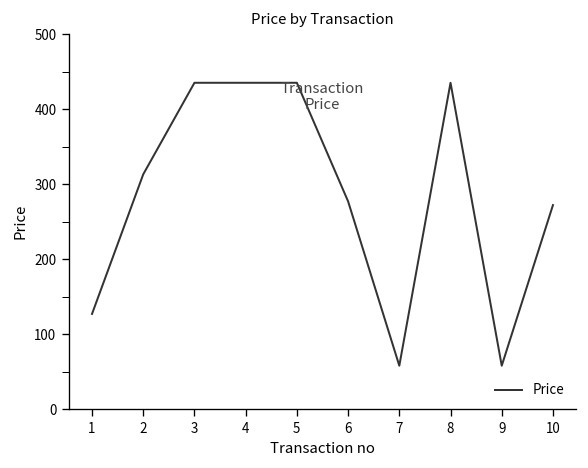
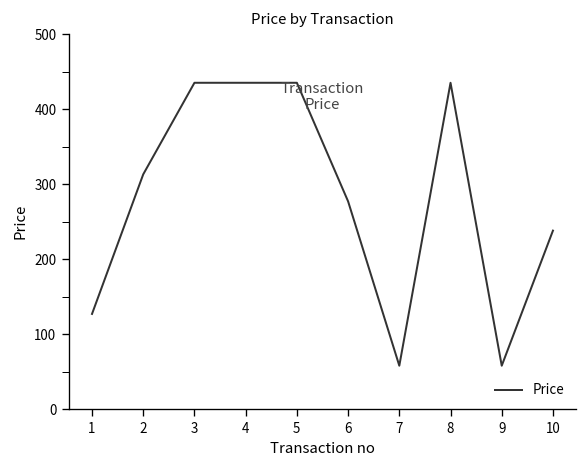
10: 270 -> 240
